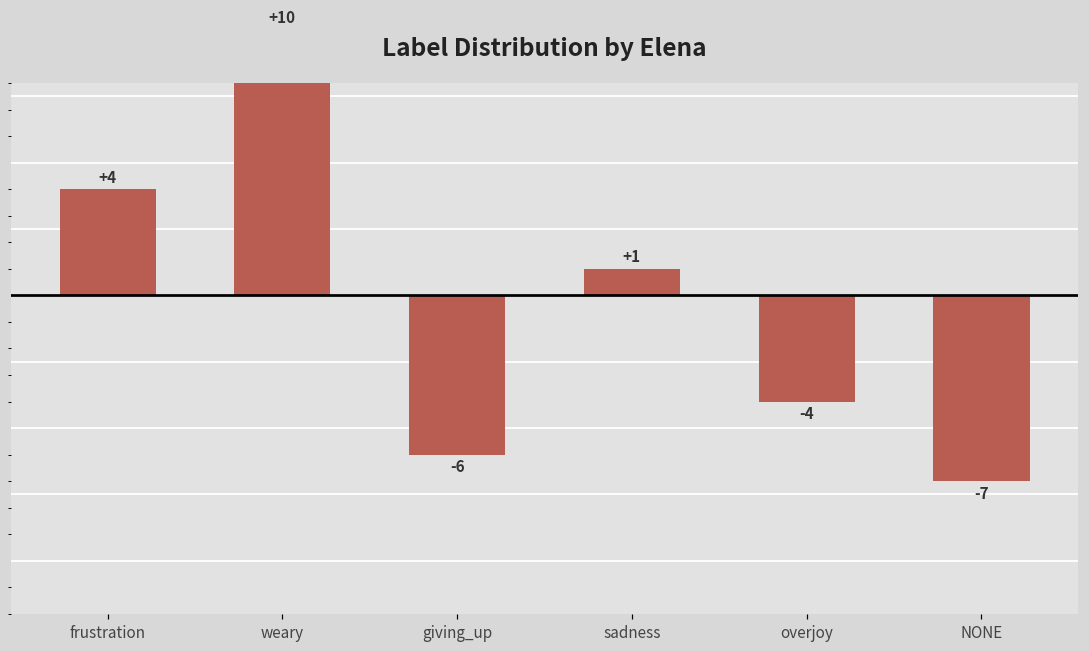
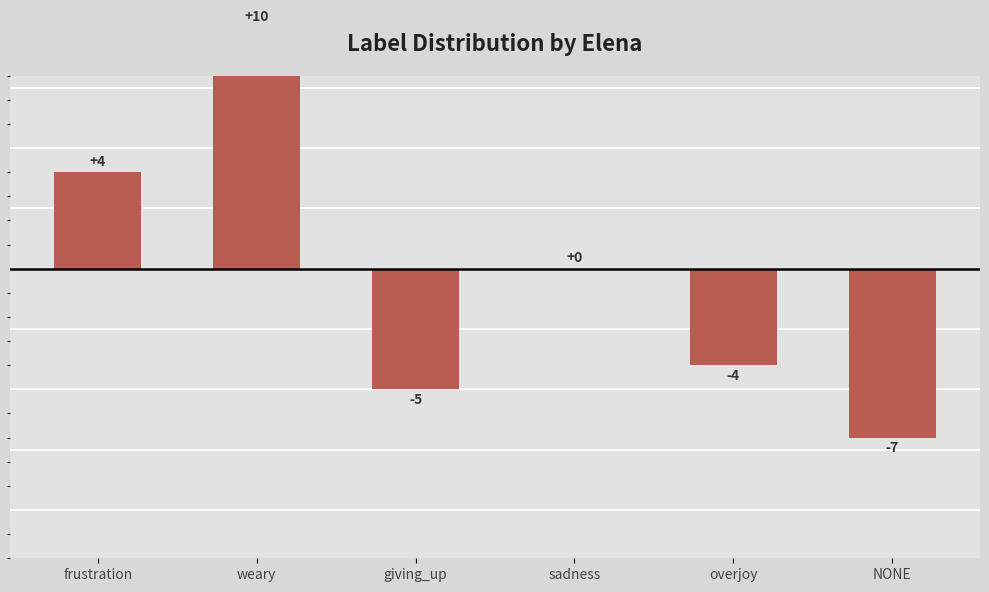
giving_up: -6 -> -5
sadness: +1 -> +0
